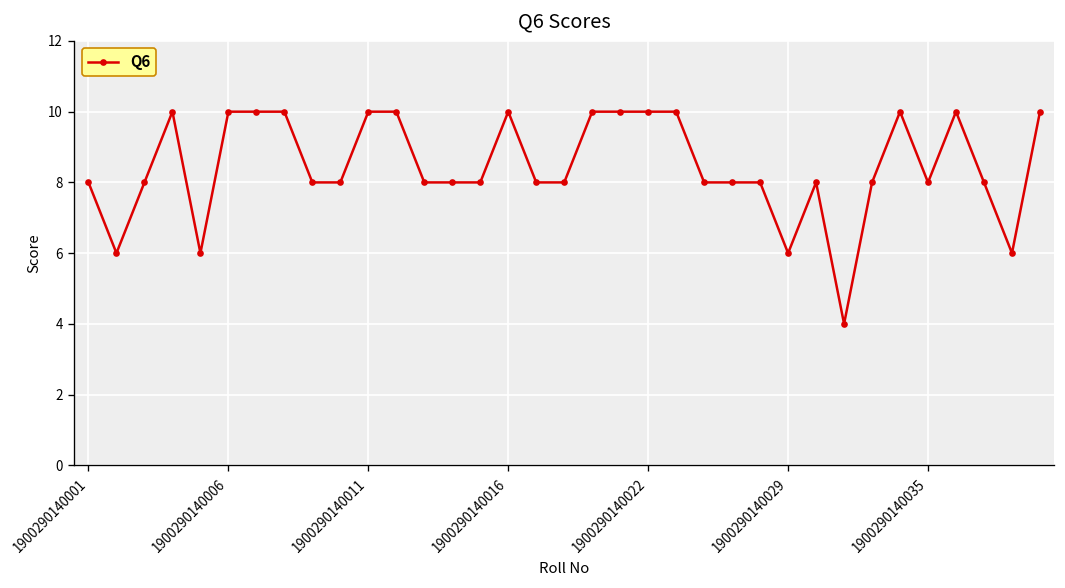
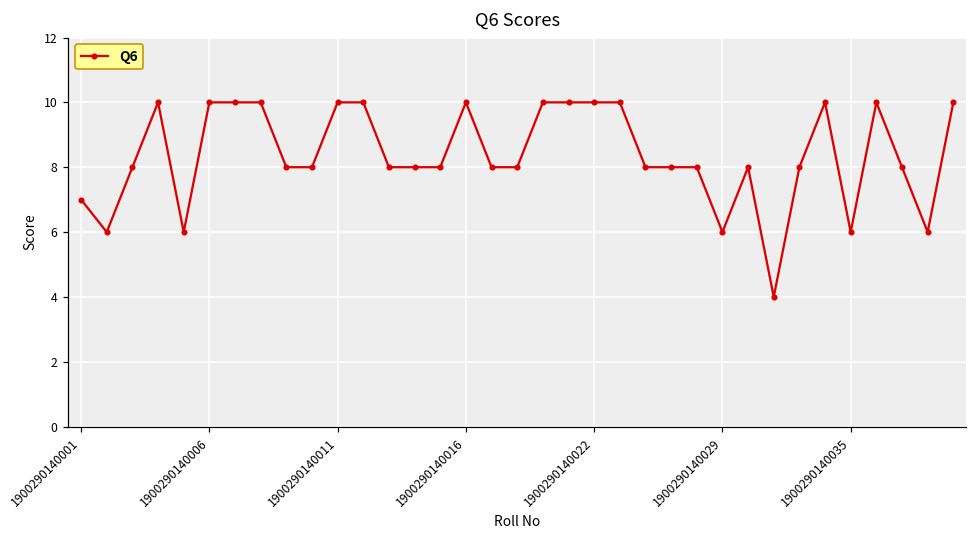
1900290140001: 8 -> 7
1900290140035: 8 -> 6
